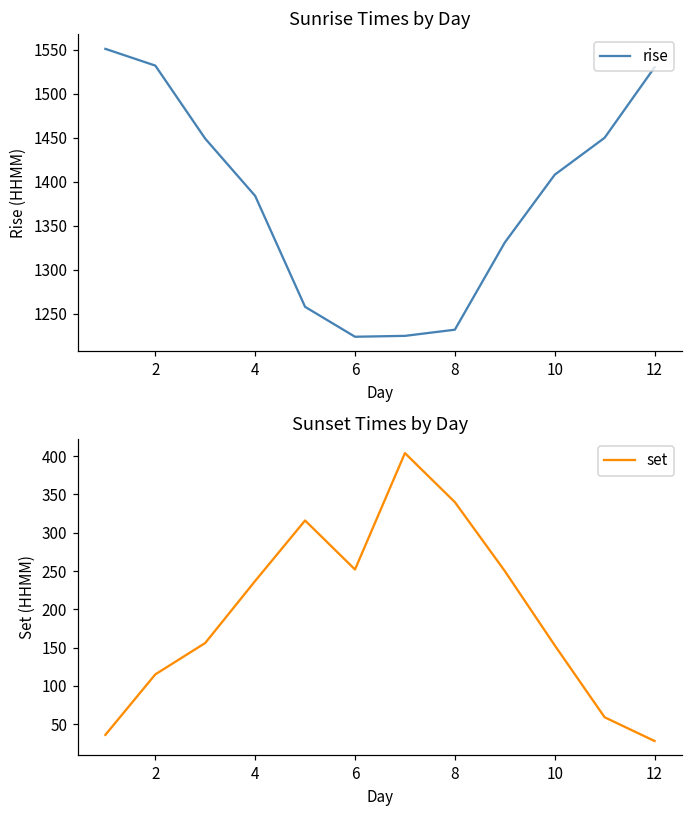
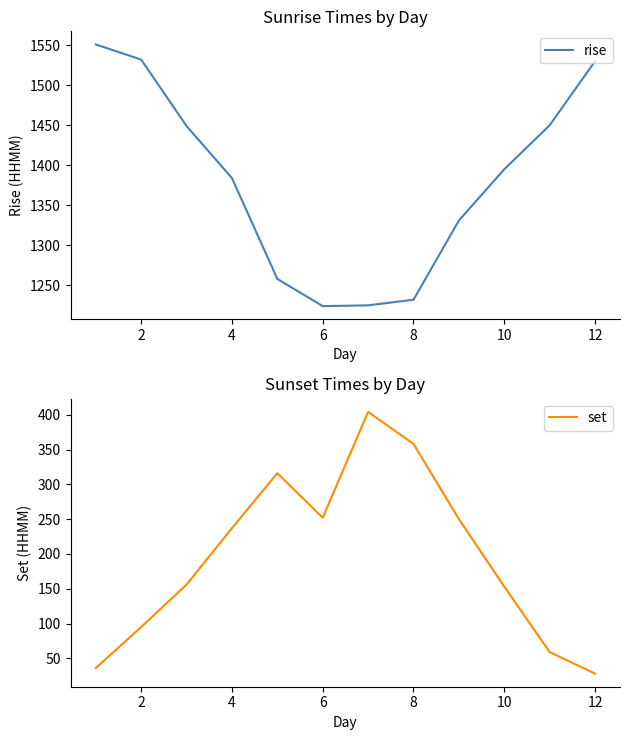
Sunrise Times by Day, 10: 1410 -> 1400
Sunset Times by Day, 2: 120 -> 100
Sunset Times by Day, 8: 340 -> 360
